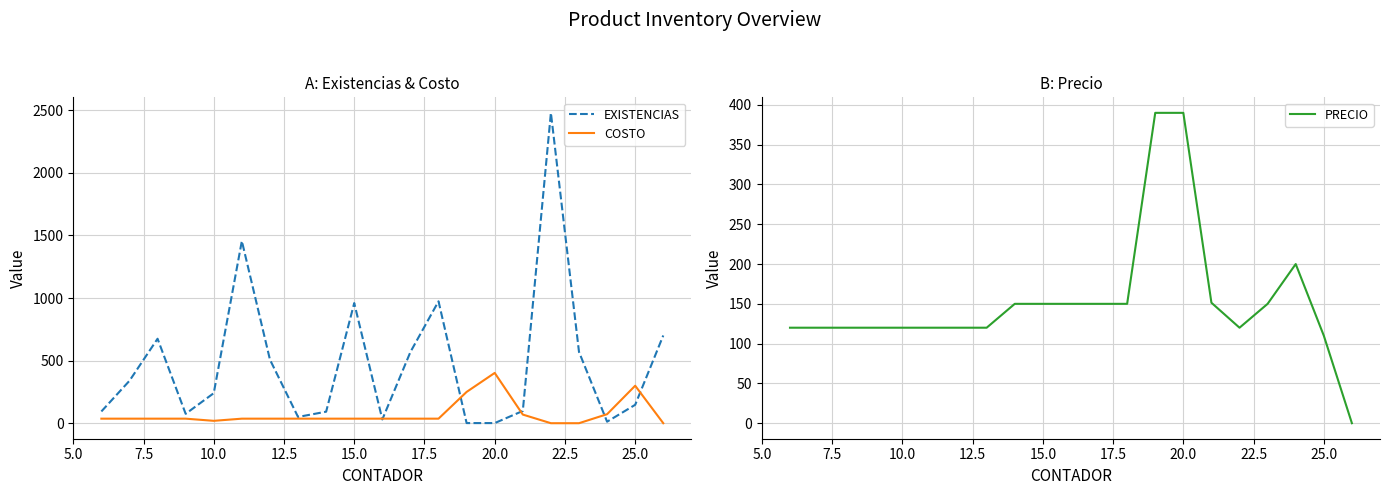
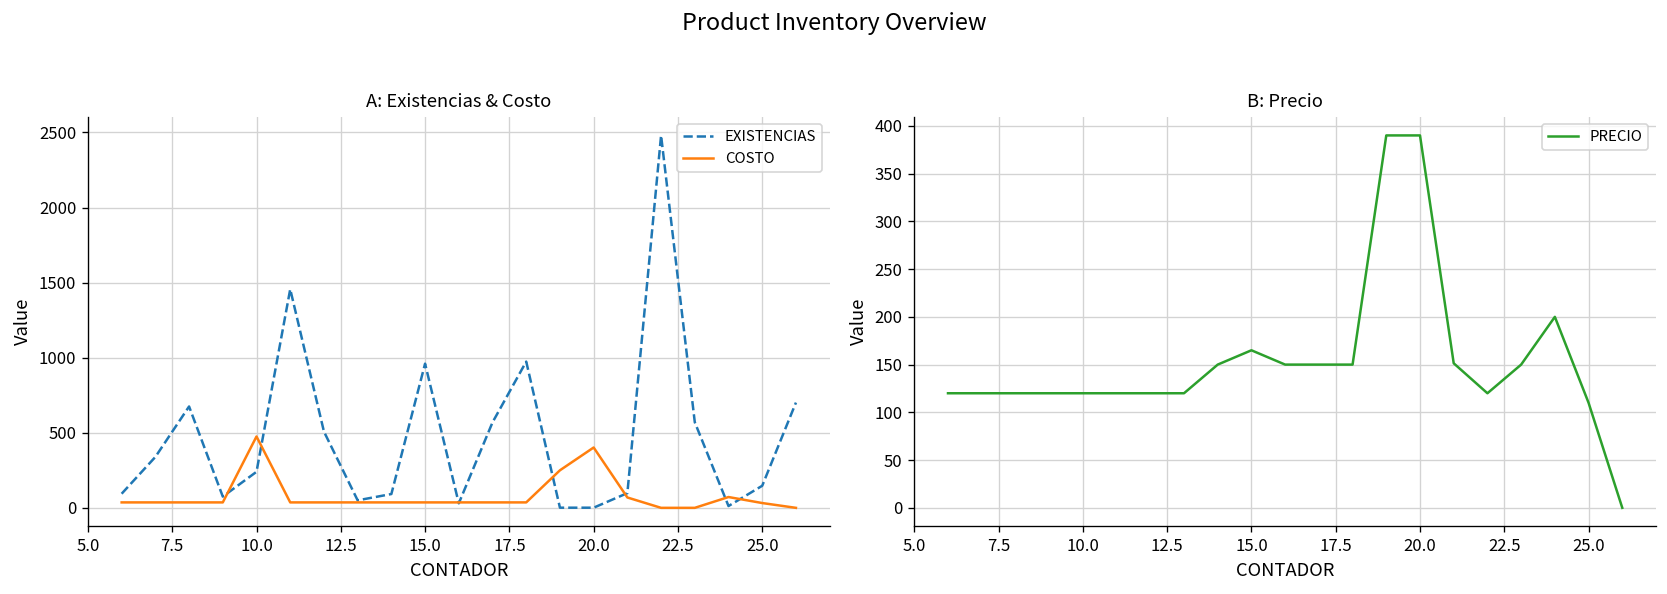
A: Existencias & Costo, COSTO, 10.0: 20 -> 480
A: Existencias & Costo, COSTO, 25.0: 300 -> 30
B: Precio, 15.0: 150 -> 170
